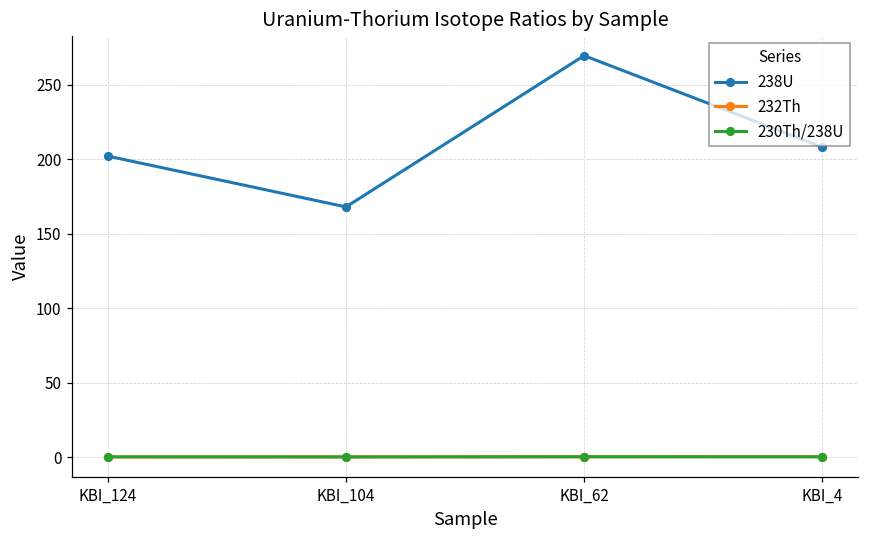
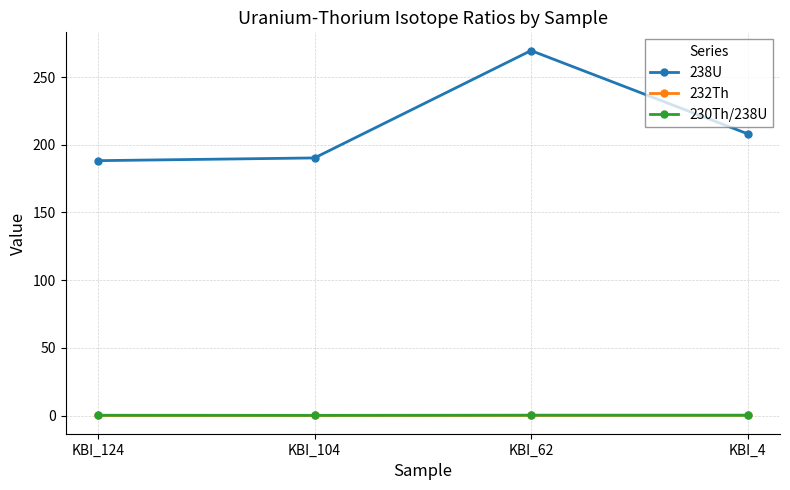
238U, KBI_124: 202 -> 188
238U, KBI_104: 168 -> 190
